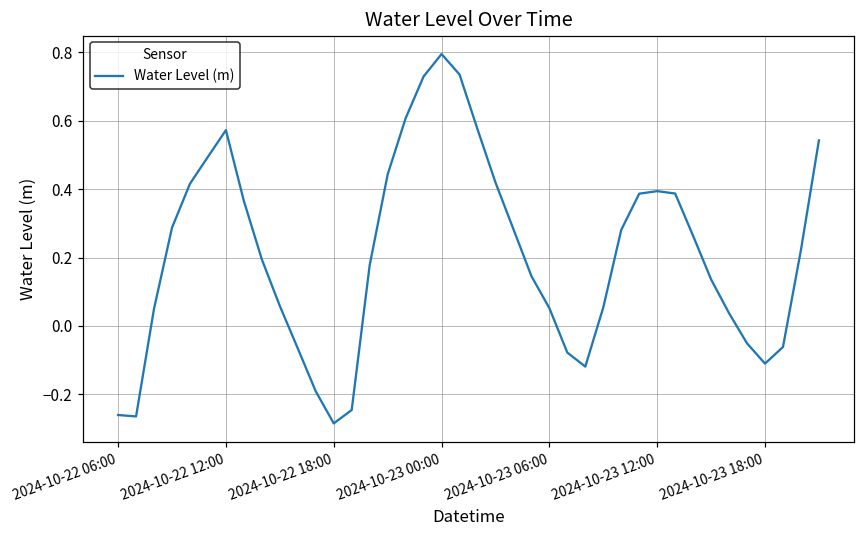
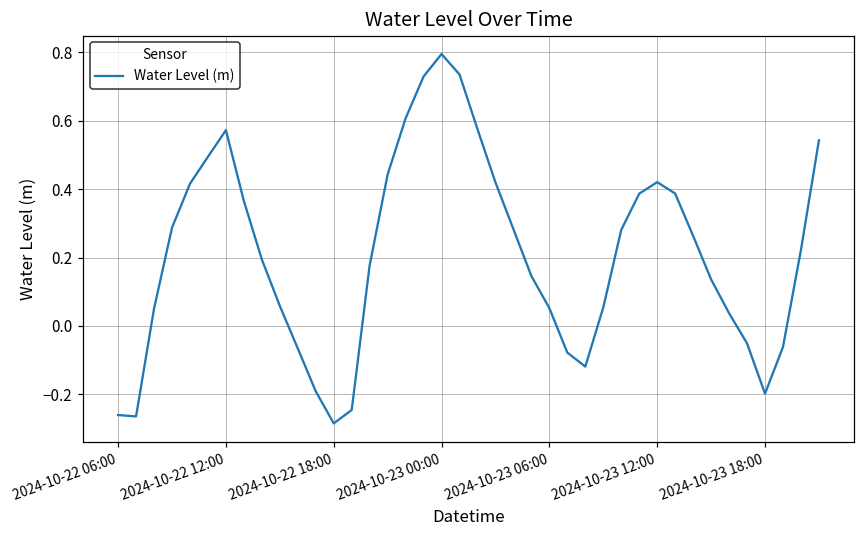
2024-10-23 12:00: 0.39 -> 0.42
2024-10-23 18:00: -0.11 -> -0.20
